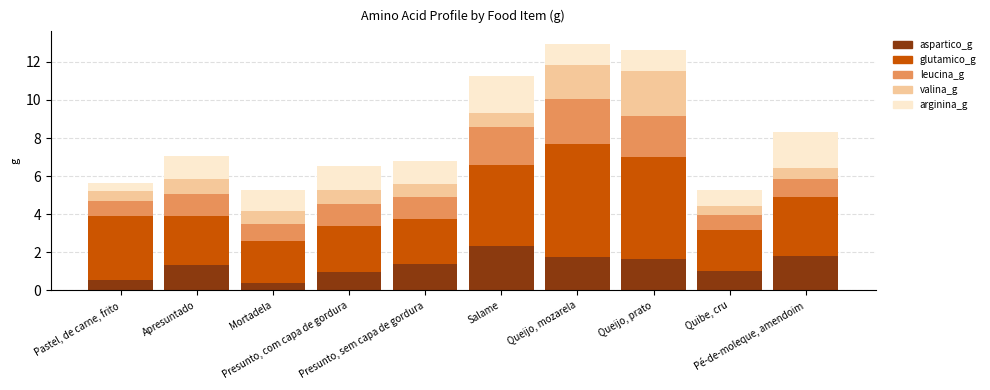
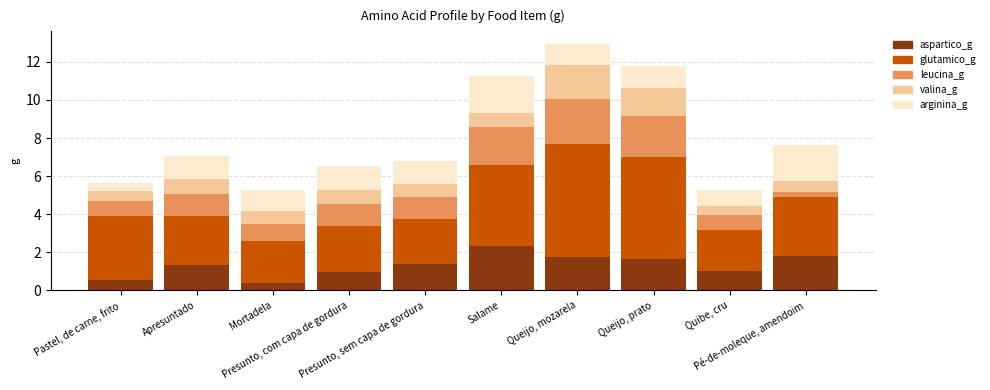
valina_g, Queijo, prato: 2.3 -> 1.5
leucina_g, Pé-de-moleque, amendoim: 1.0 -> 0.3
